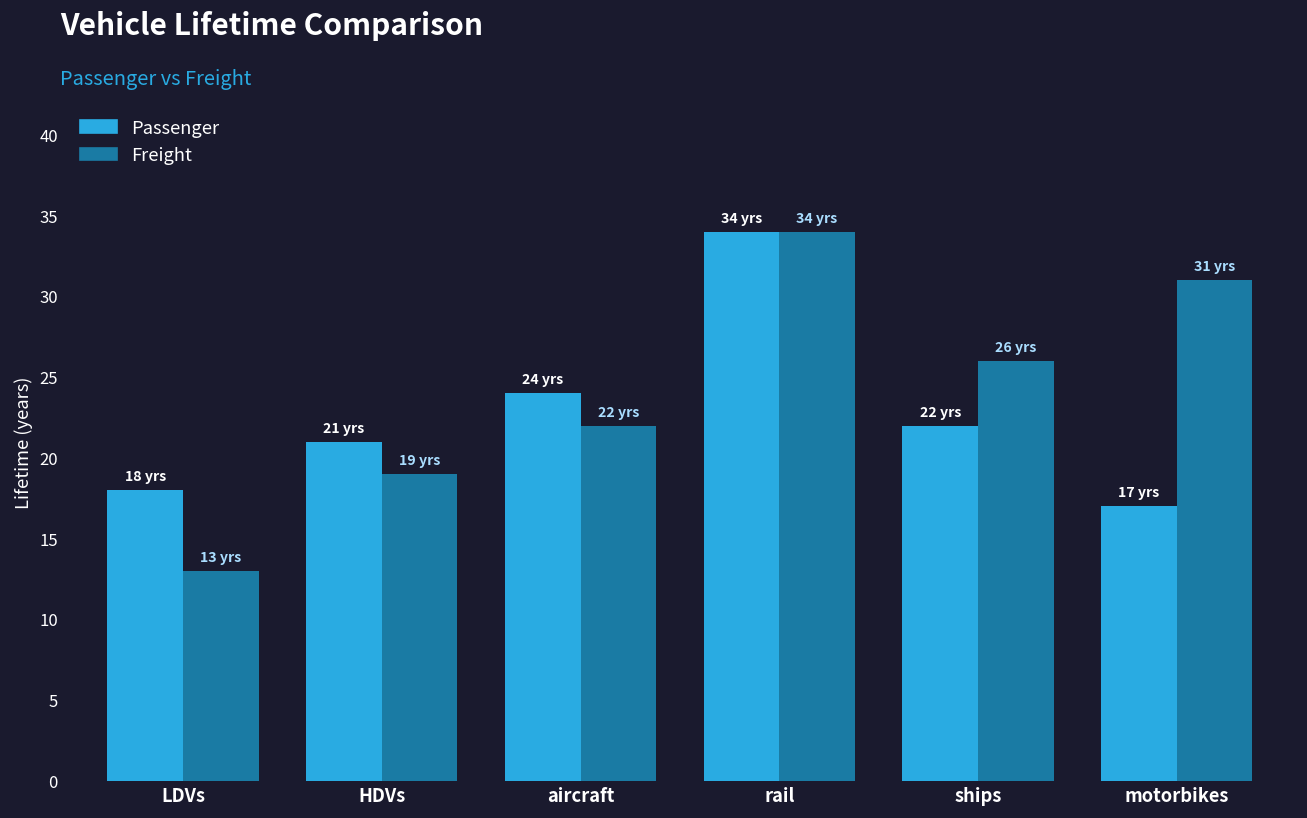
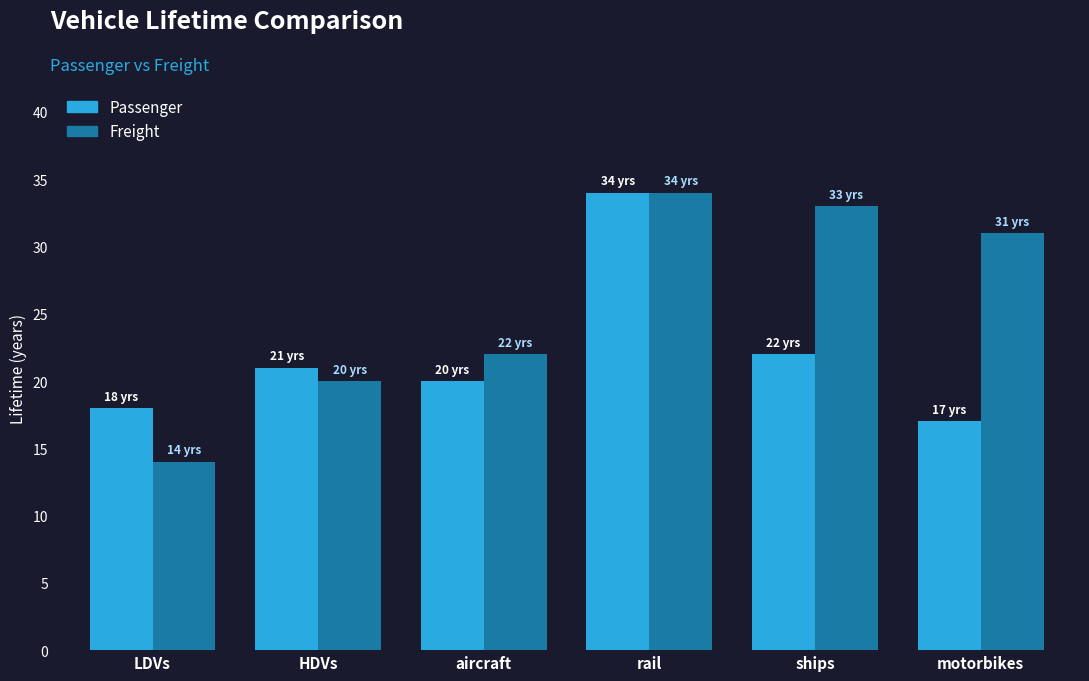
Freight, LDVs: 13 -> 14
Freight, HDVs: 19 -> 20
Passenger, aircraft: 24 -> 20
Freight, ships: 26 -> 33
